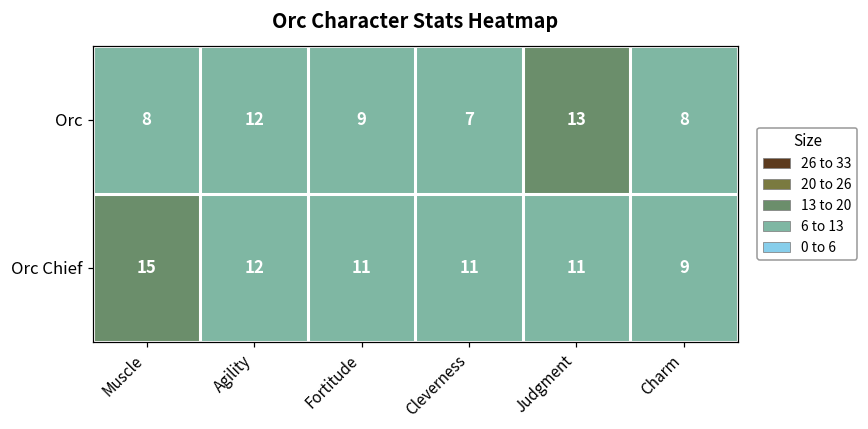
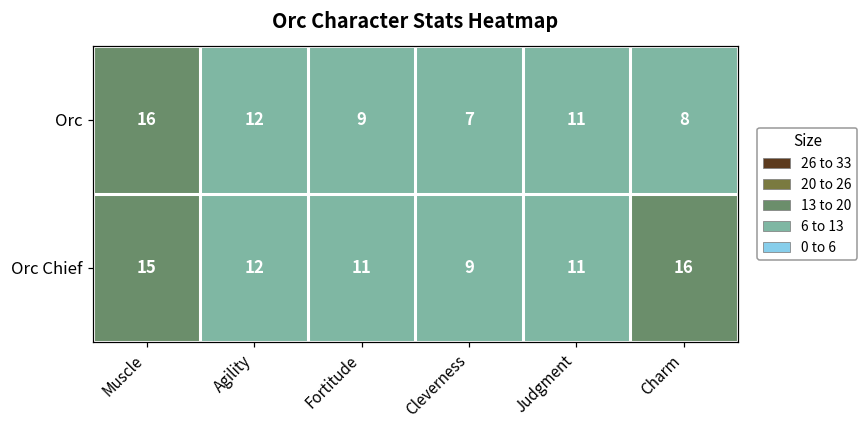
Orc, Muscle: 8 -> 16
Orc, Judgment: 13 -> 11
Orc Chief, Cleverness: 11 -> 9
Orc Chief, Charm: 9 -> 16
